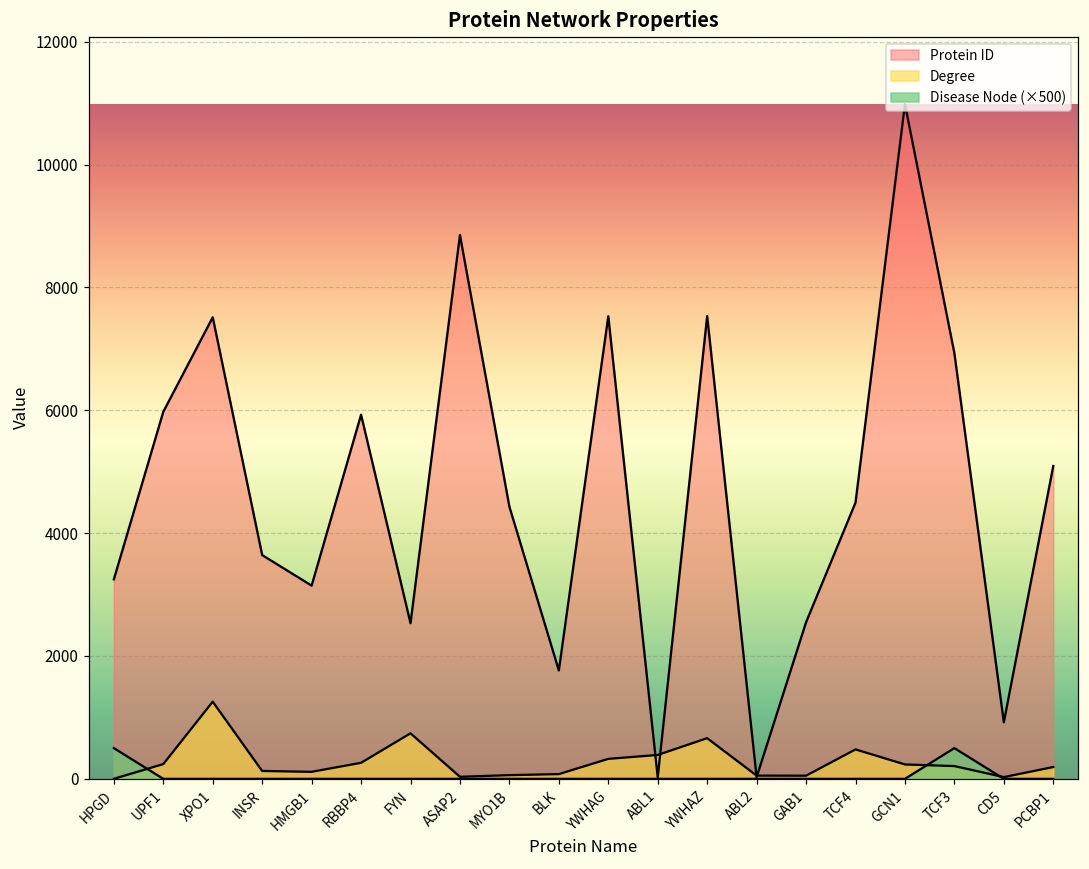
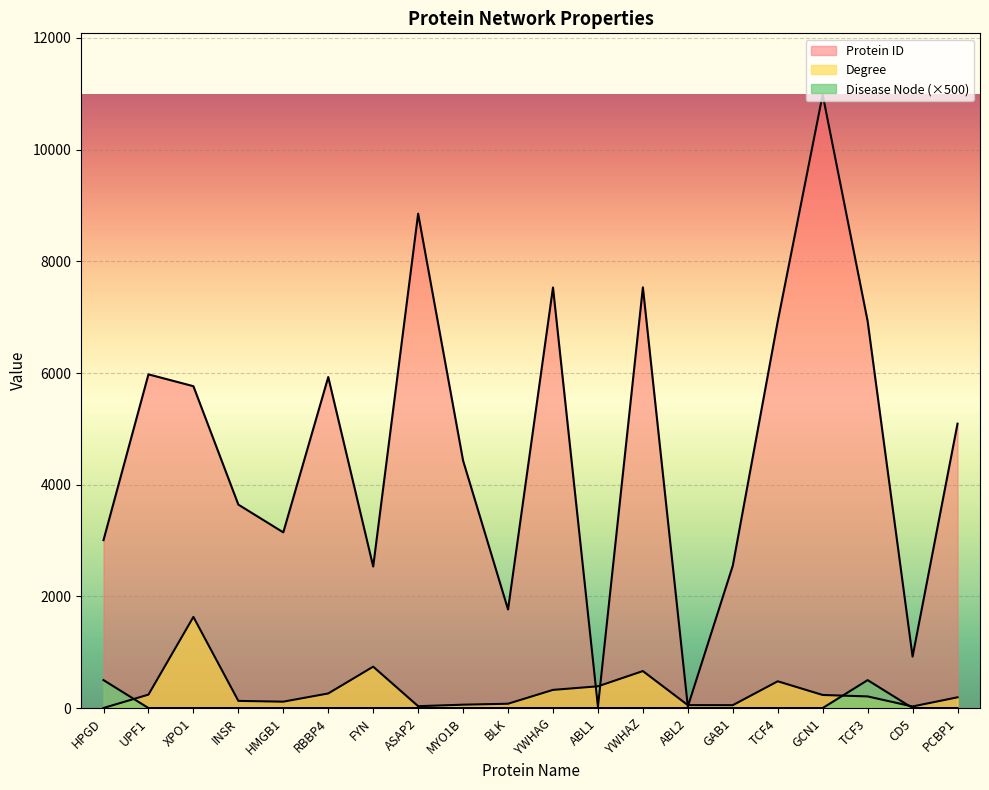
Protein ID, HPGD: 3200 -> 3000
Protein ID, XPO1: 7500 -> 5800
Degree, XPO1: 1300 -> 1600
Protein ID, TCF4: 4500 -> 6900
